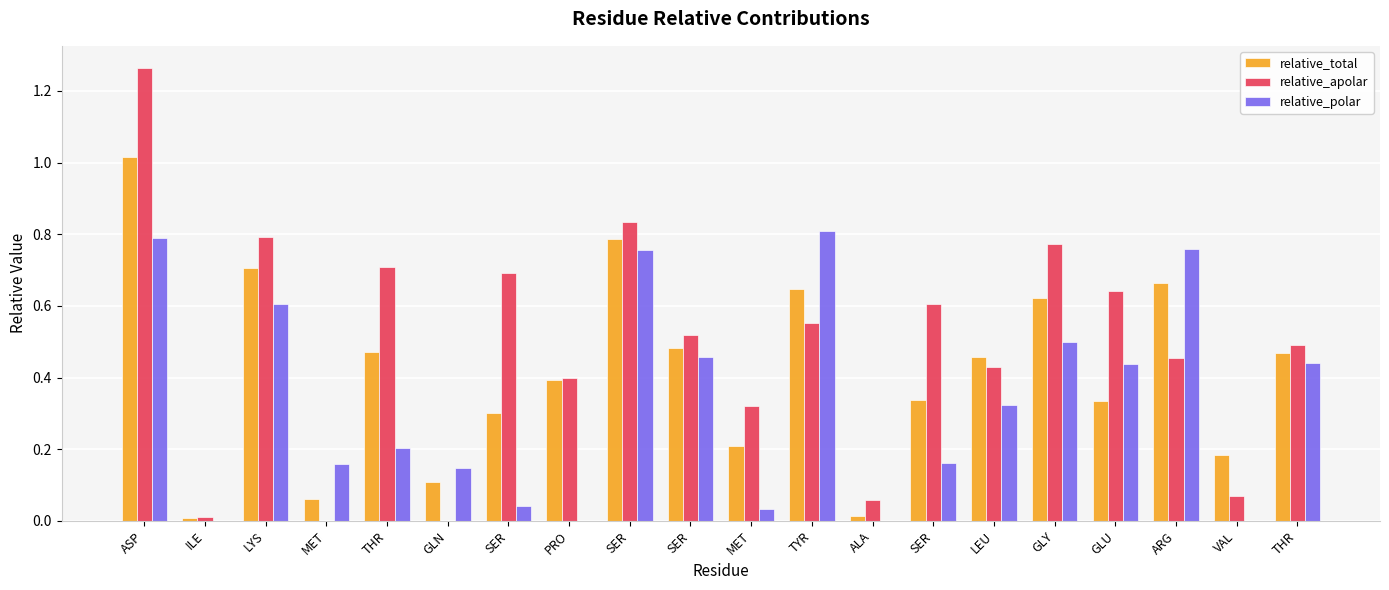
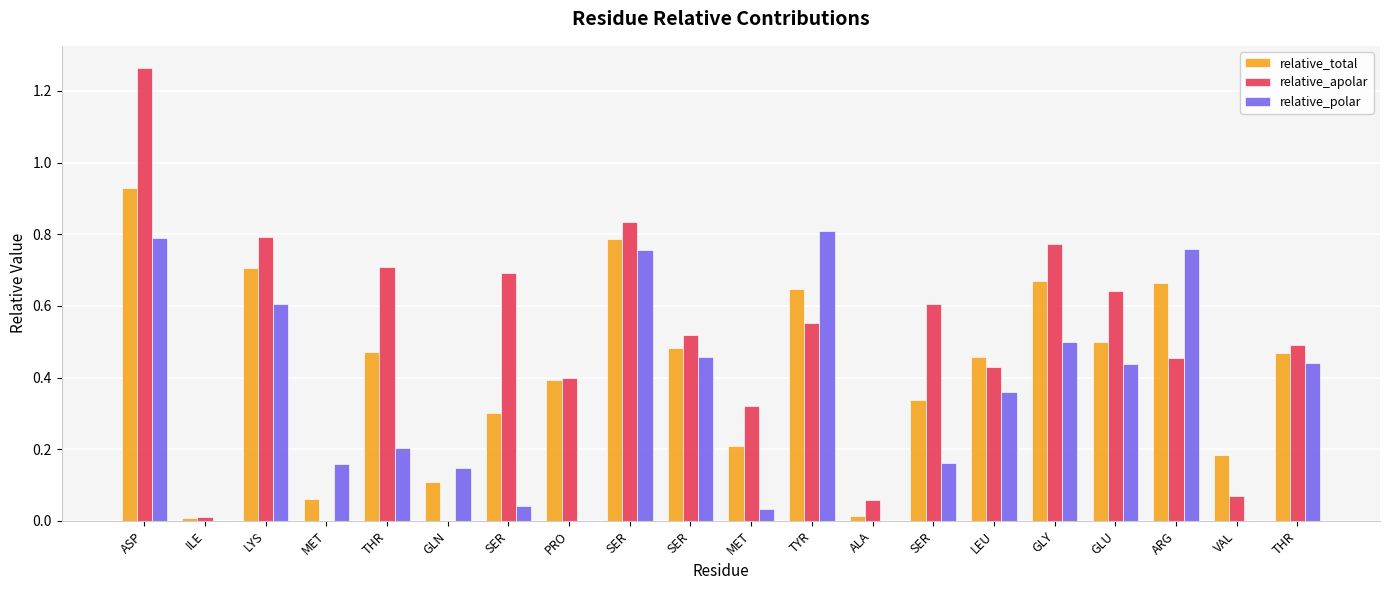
relative_total, ASP: 1.02 -> 0.93
relative_polar, LEU: 0.32 -> 0.36
relative_total, GLY: 0.62 -> 0.67
relative_total, GLU: 0.33 -> 0.50
